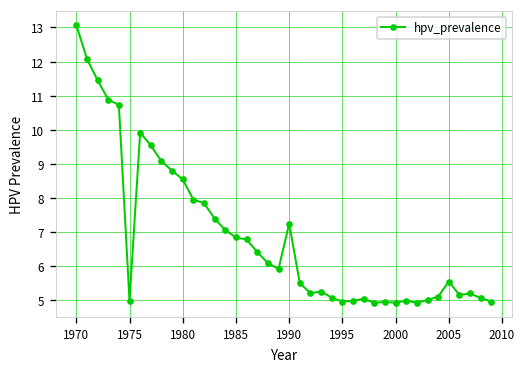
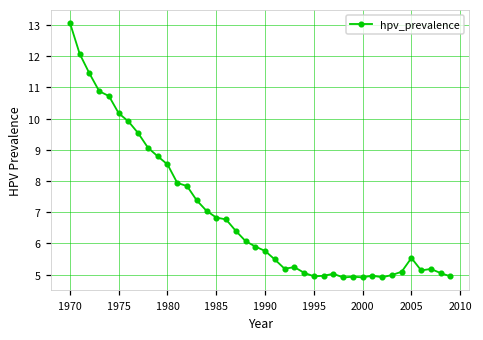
1975: 5.0 -> 10.2
1990: 7.2 -> 5.8
